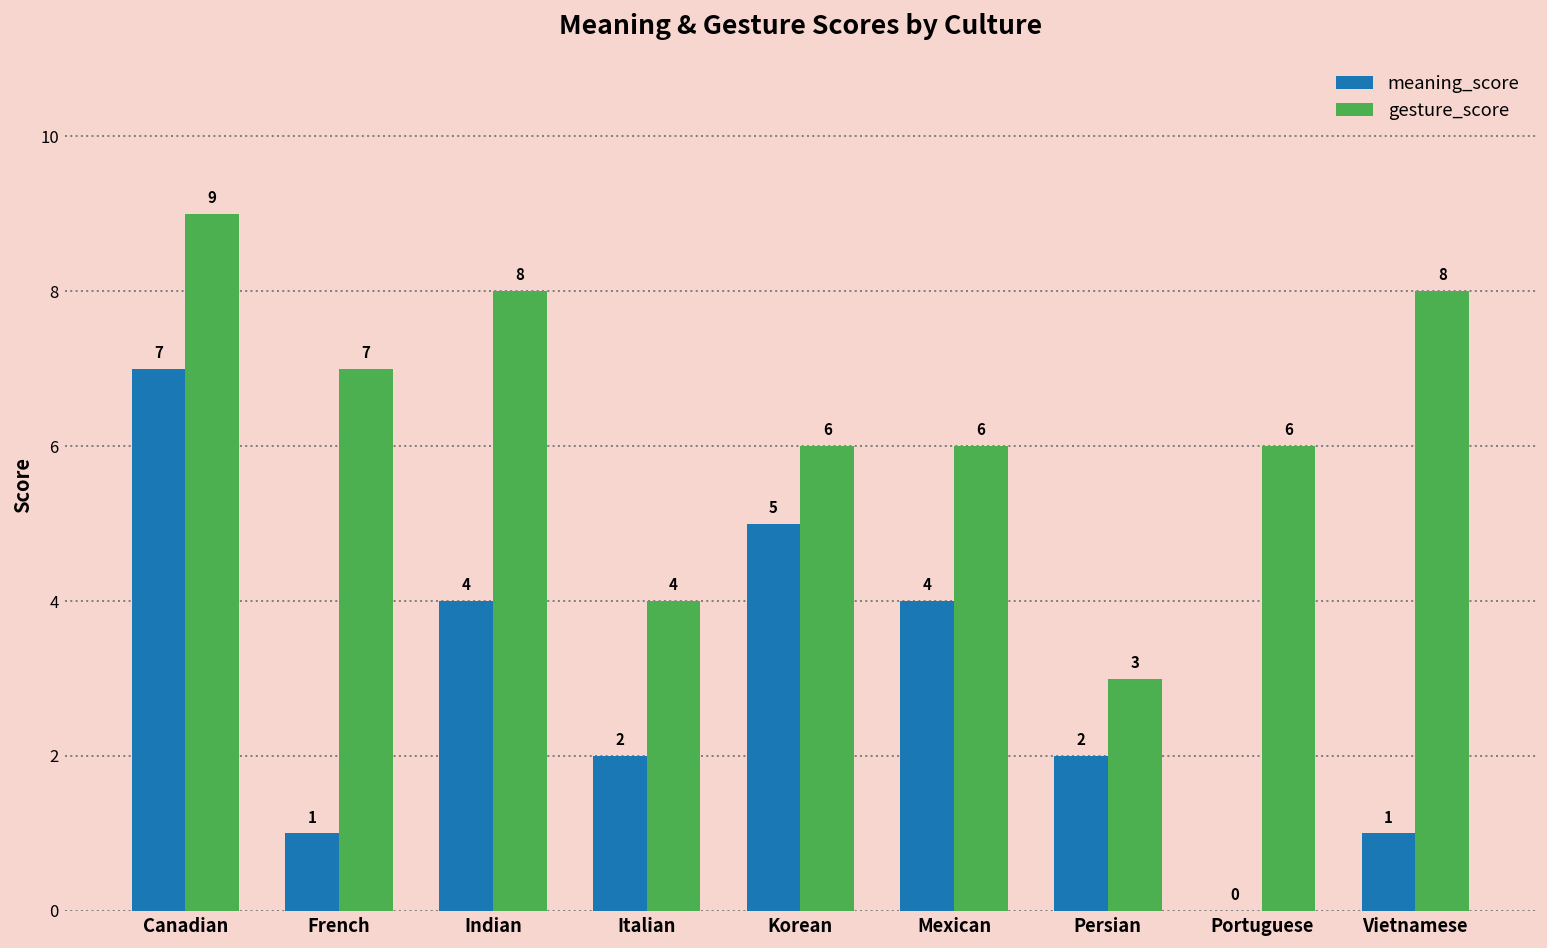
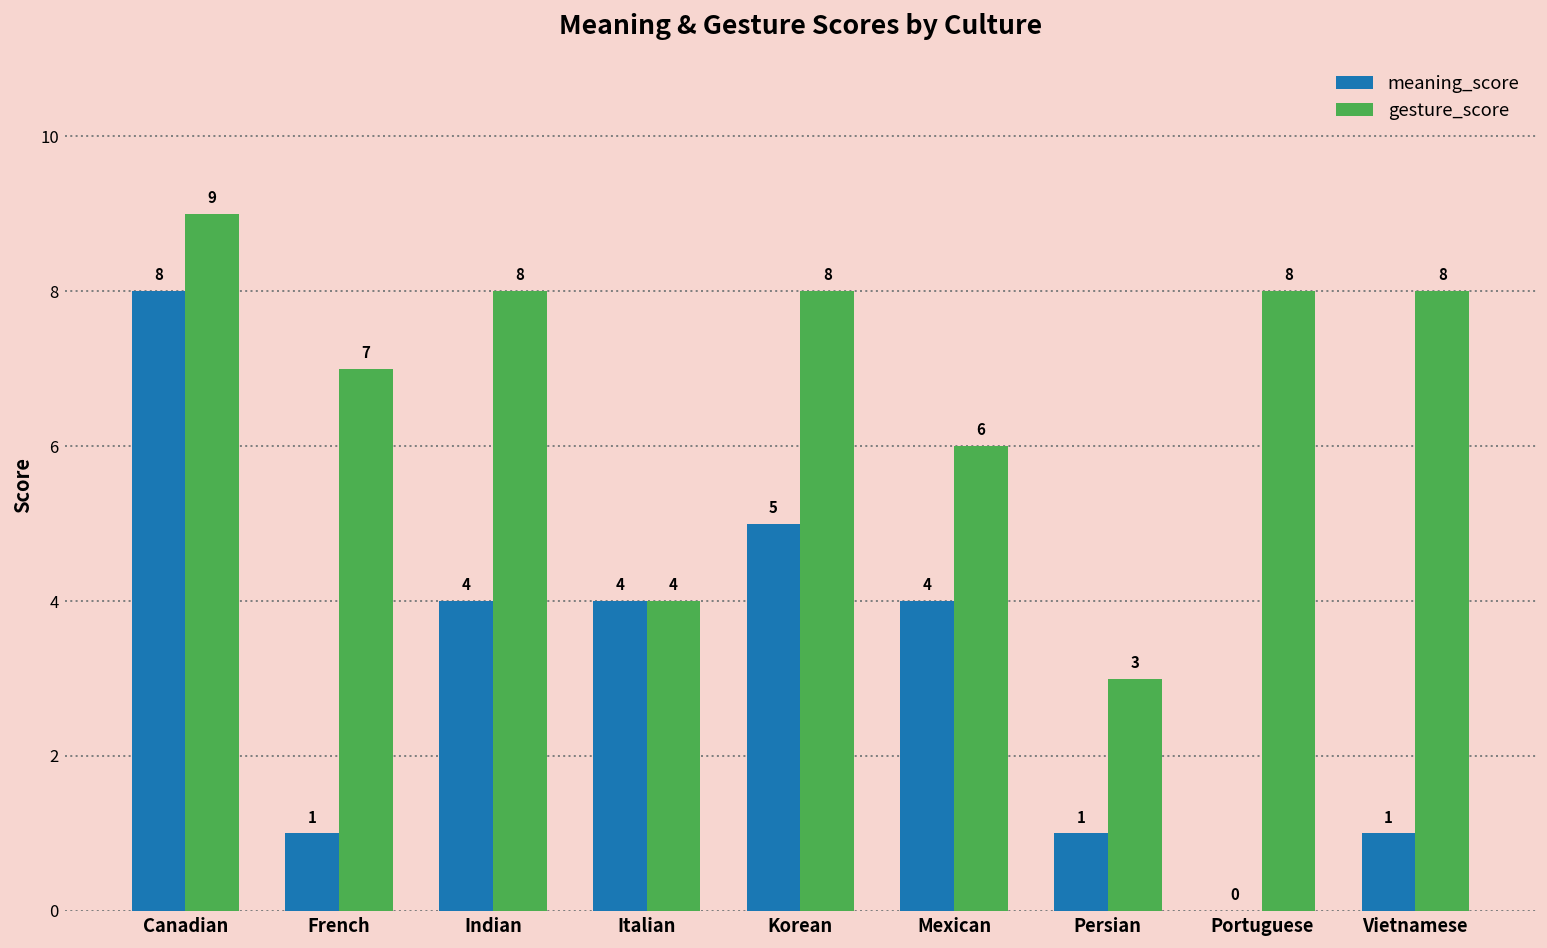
meaning_score, Canadian: 7 -> 8
meaning_score, Italian: 2 -> 4
gesture_score, Korean: 6 -> 8
meaning_score, Persian: 2 -> 1
gesture_score, Portuguese: 6 -> 8
